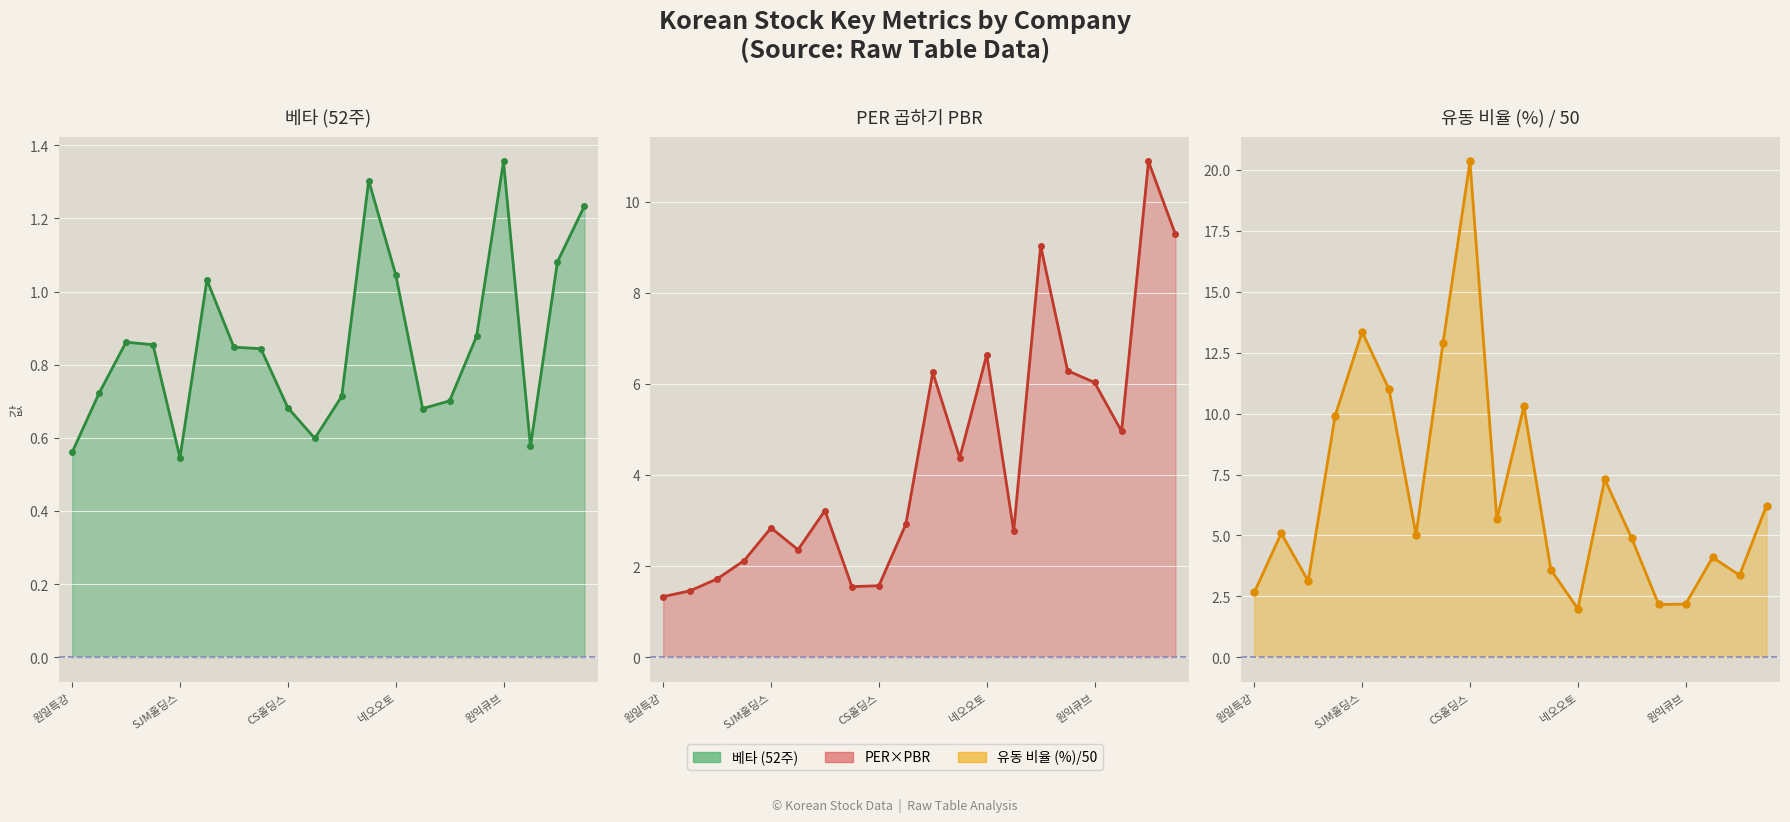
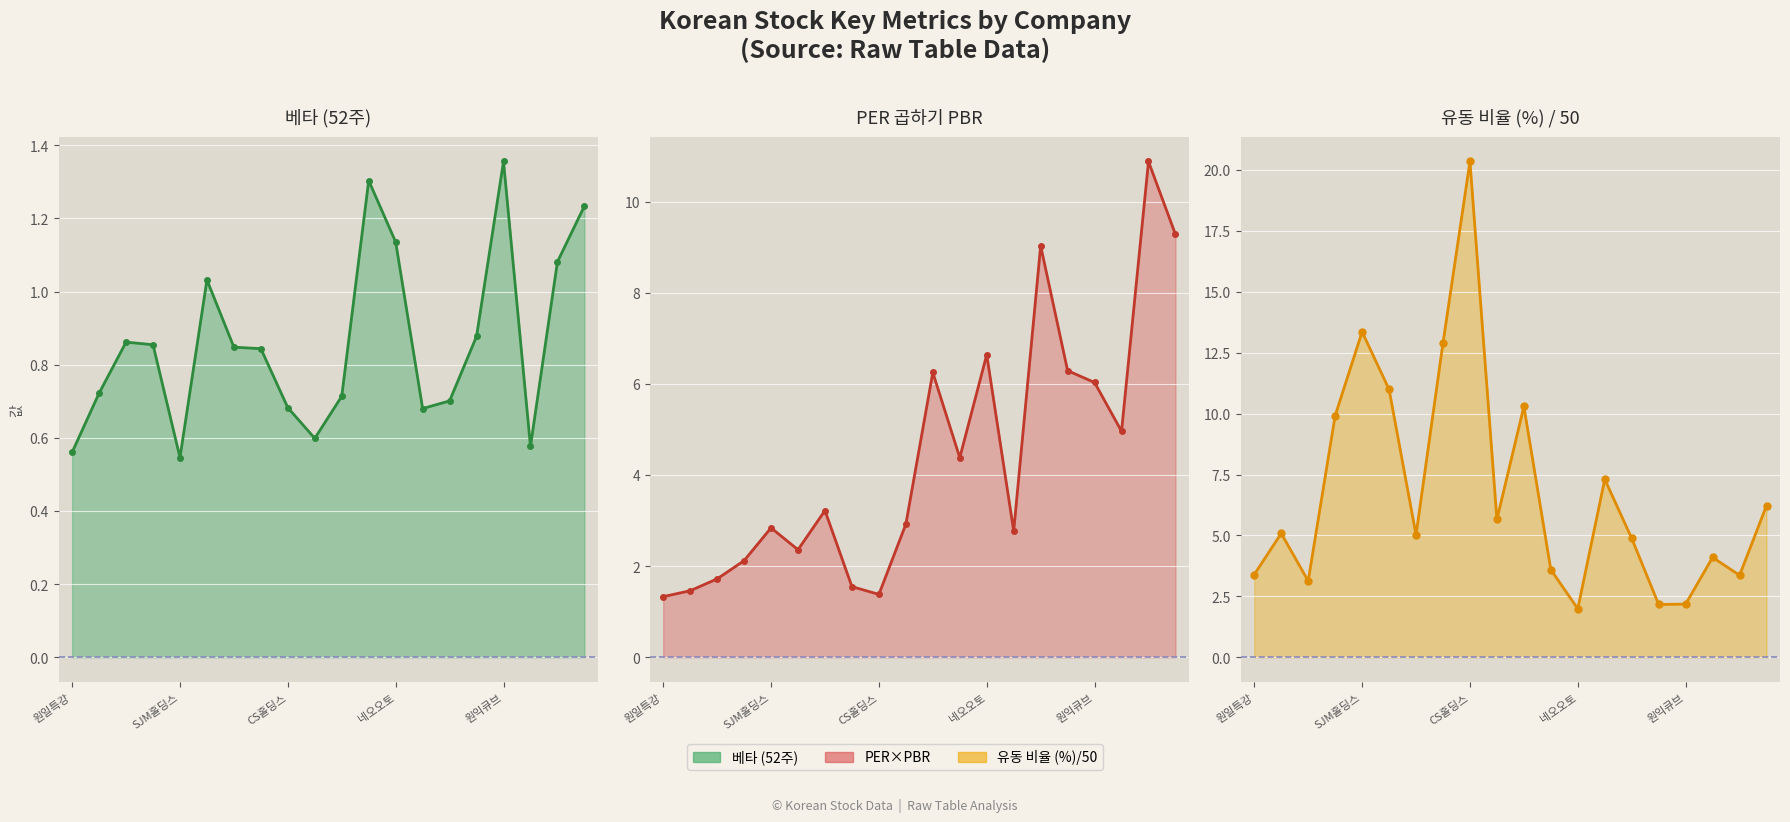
베타 (52주), 네오오토: 1.05 -> 1.14
PER 곱하기 PBR, CS홀딩스: 1.6 -> 1.4
유동 비율 (%) / 50, 원일특강: 2.7 -> 3.4
